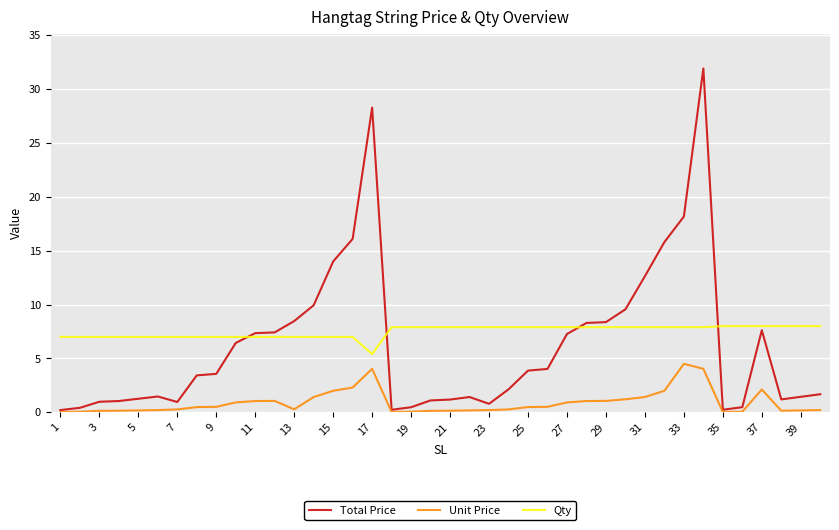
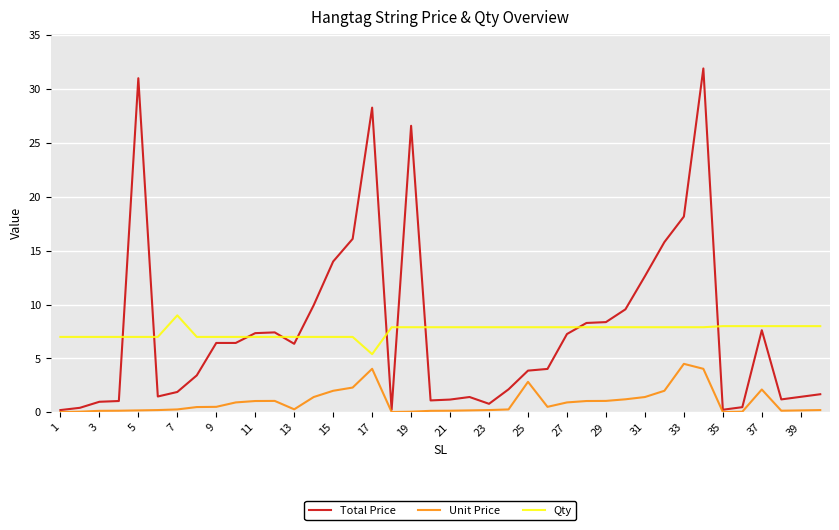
Total Price, 5: 1.3 -> 31.0
Total Price, 7: 1.0 -> 1.9
Qty, 7: 7 -> 9
Total Price, 9: 3.6 -> 6.4
Total Price, 13: 8.5 -> 6.4
Total Price, 19: 0.5 -> 26.6
Unit Price, 25: 0.5 -> 2.8
